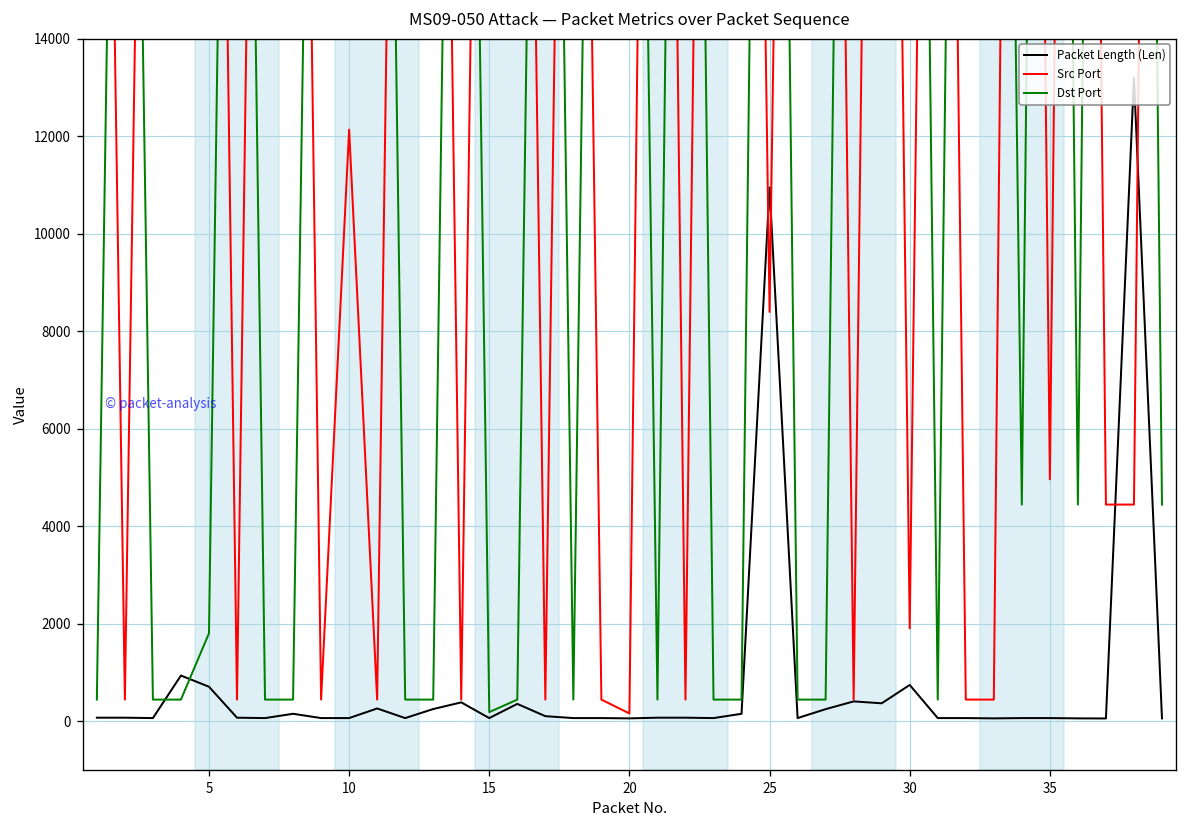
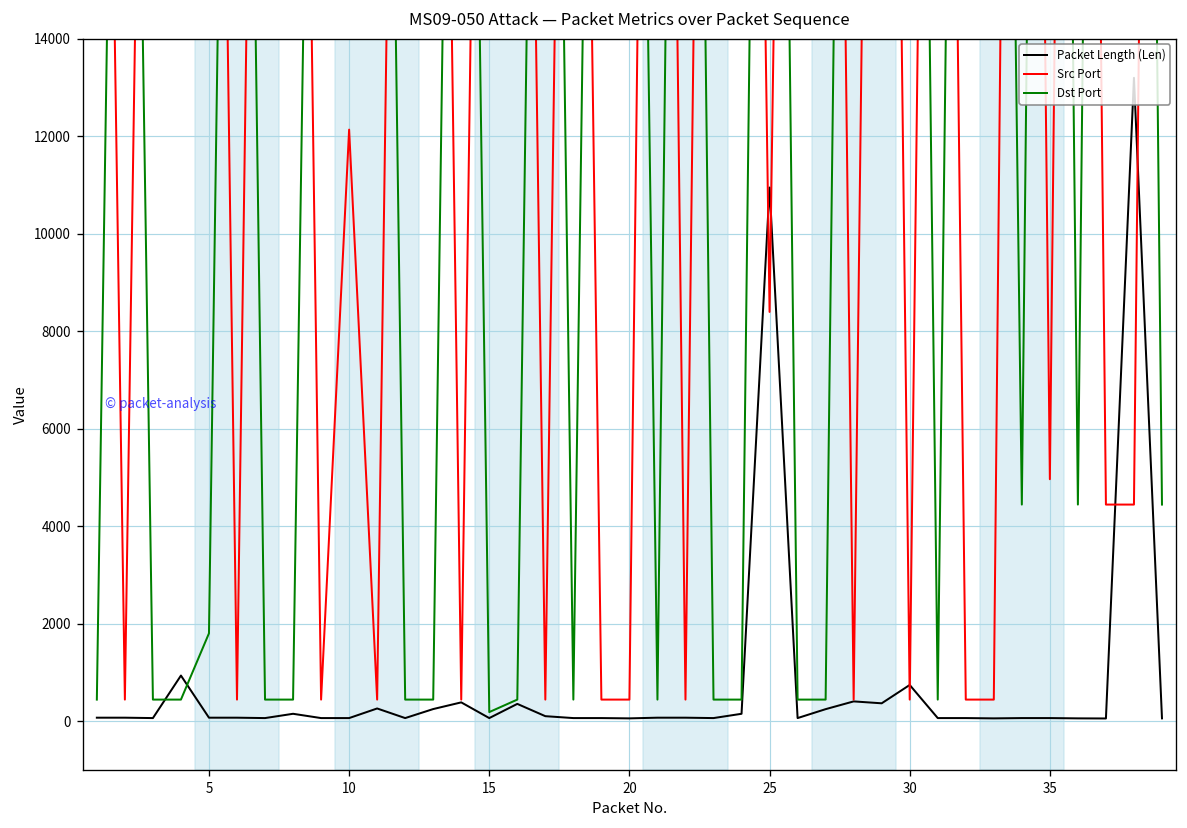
Packet Length (Len), 5: 700 -> 100
Src Port, 20: 200 -> 400
Src Port, 30: 1900 -> 400
